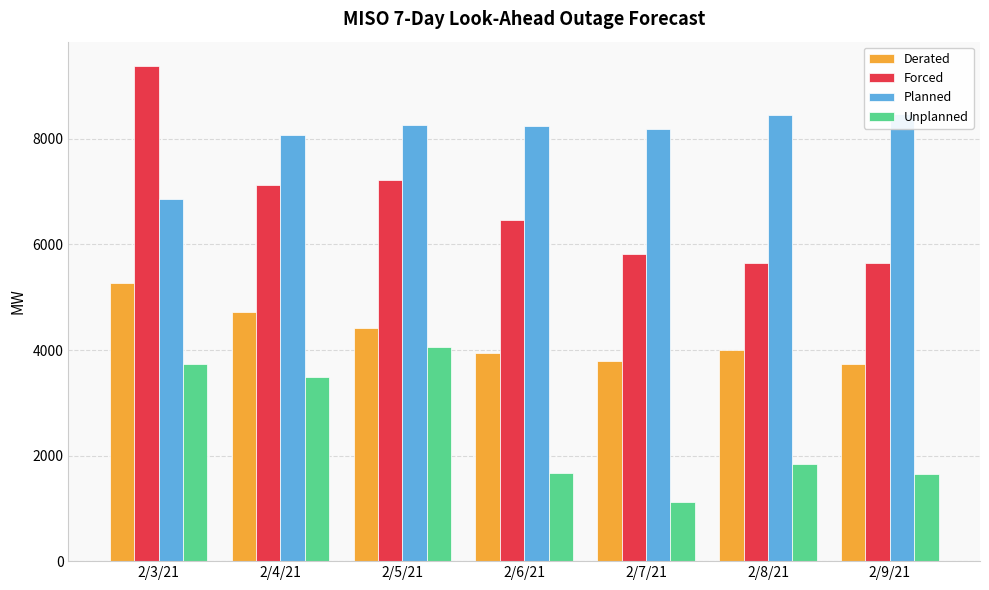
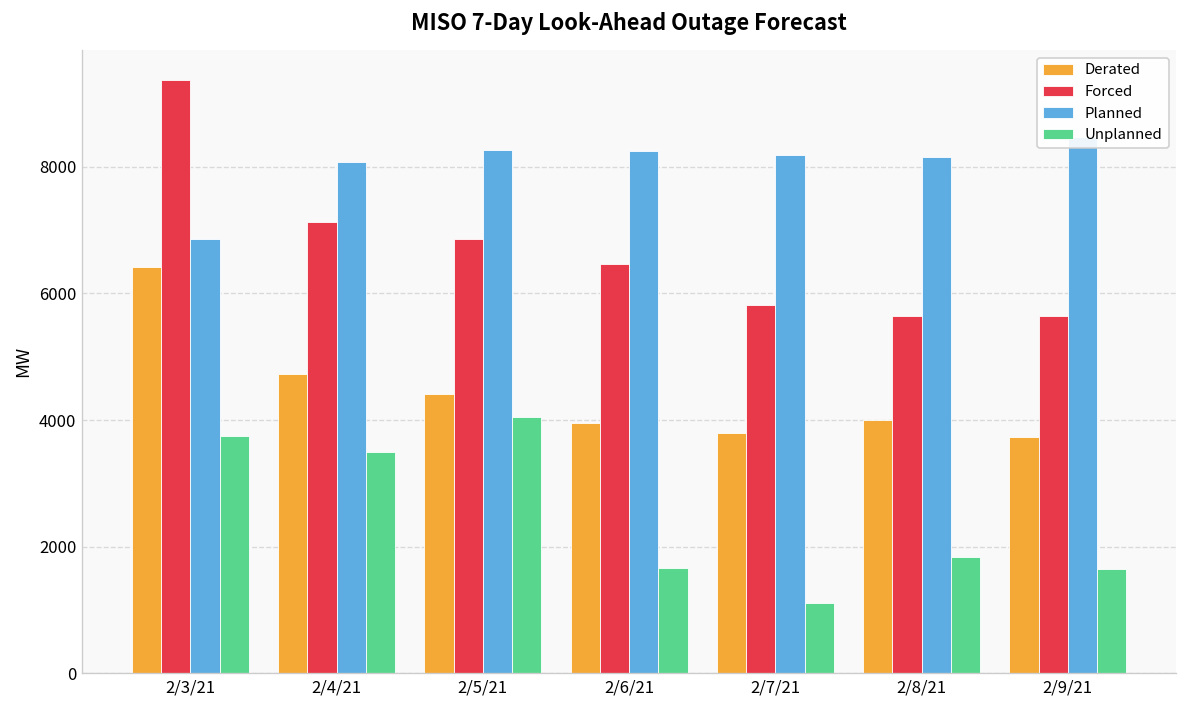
Derated, 2/3/21: 5300 -> 6400
Forced, 2/5/21: 7200 -> 6900
Planned, 2/8/21: 8500 -> 8200
